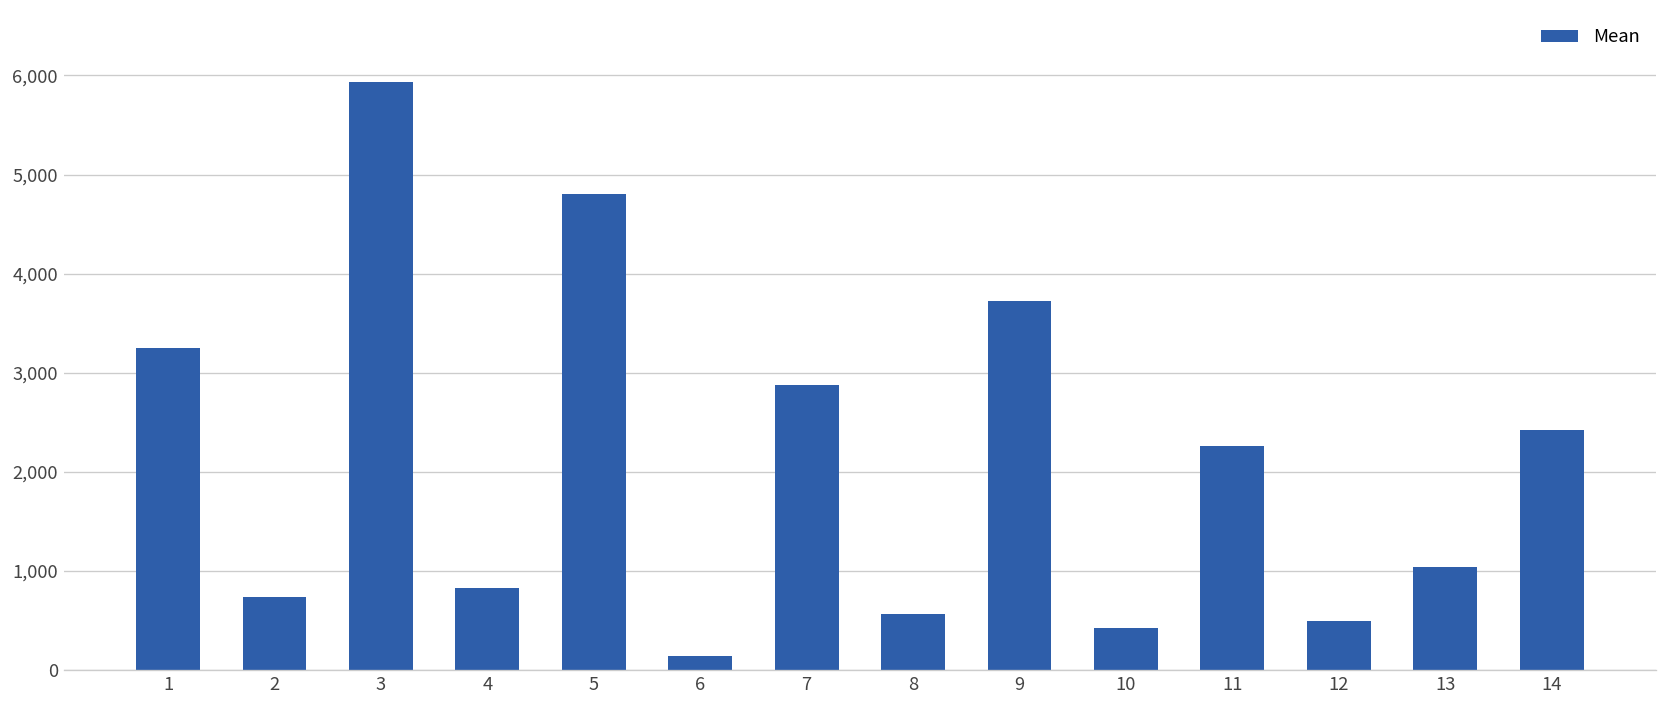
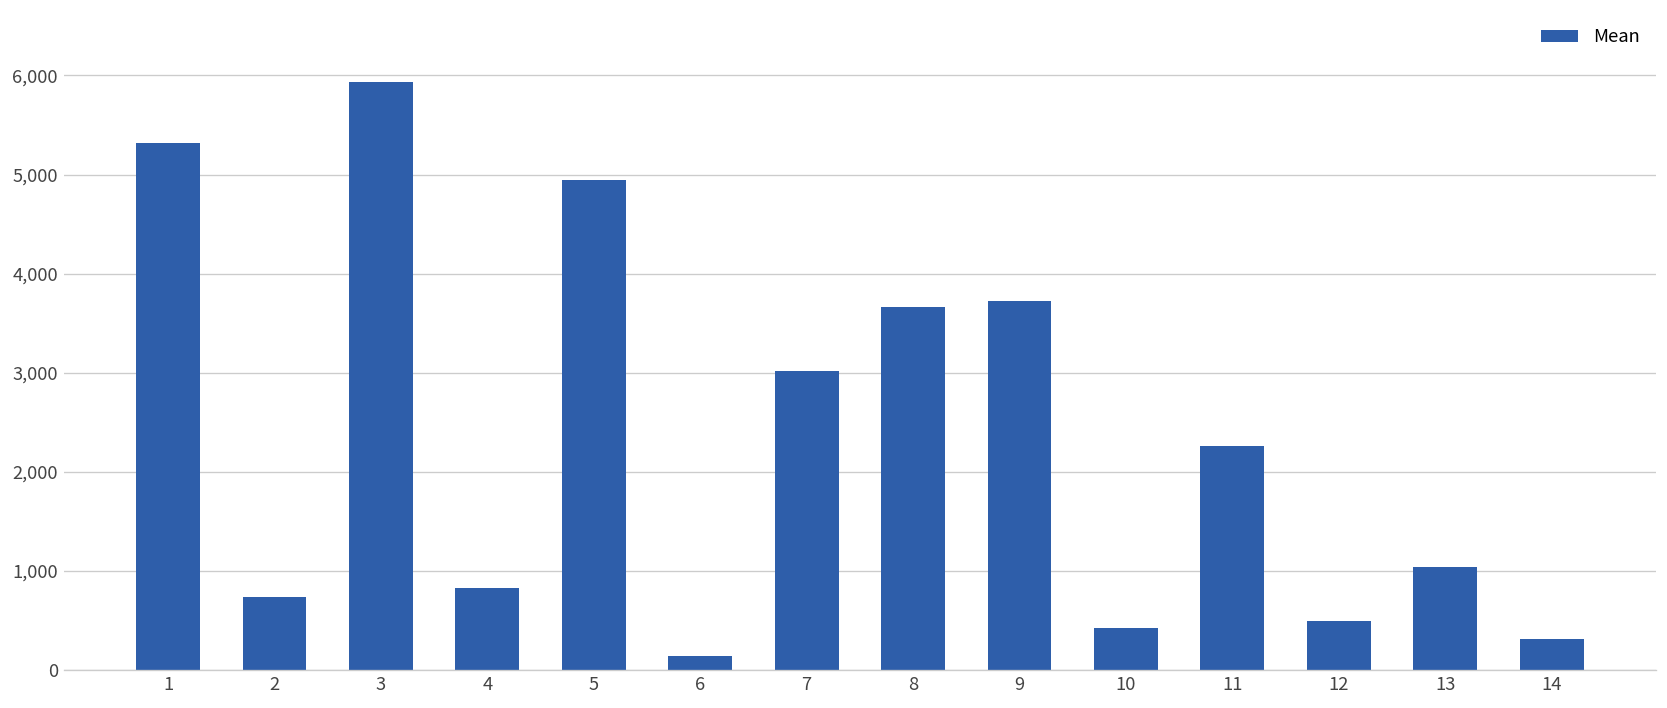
1: 3,200 -> 5,300
5: 4,800 -> 4,900
7: 2,900 -> 3,000
8: 600 -> 3,700
14: 2,400 -> 300
